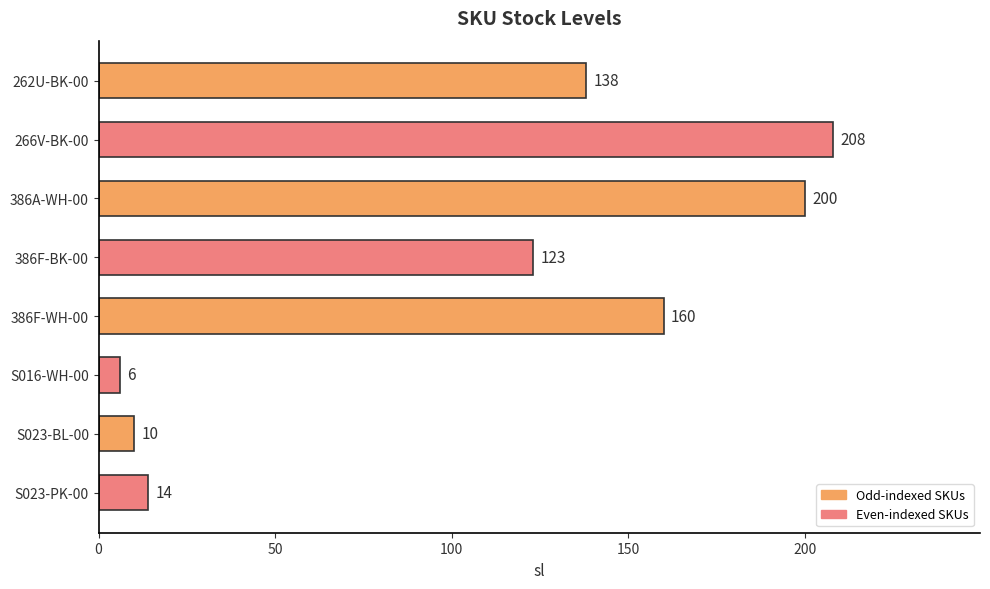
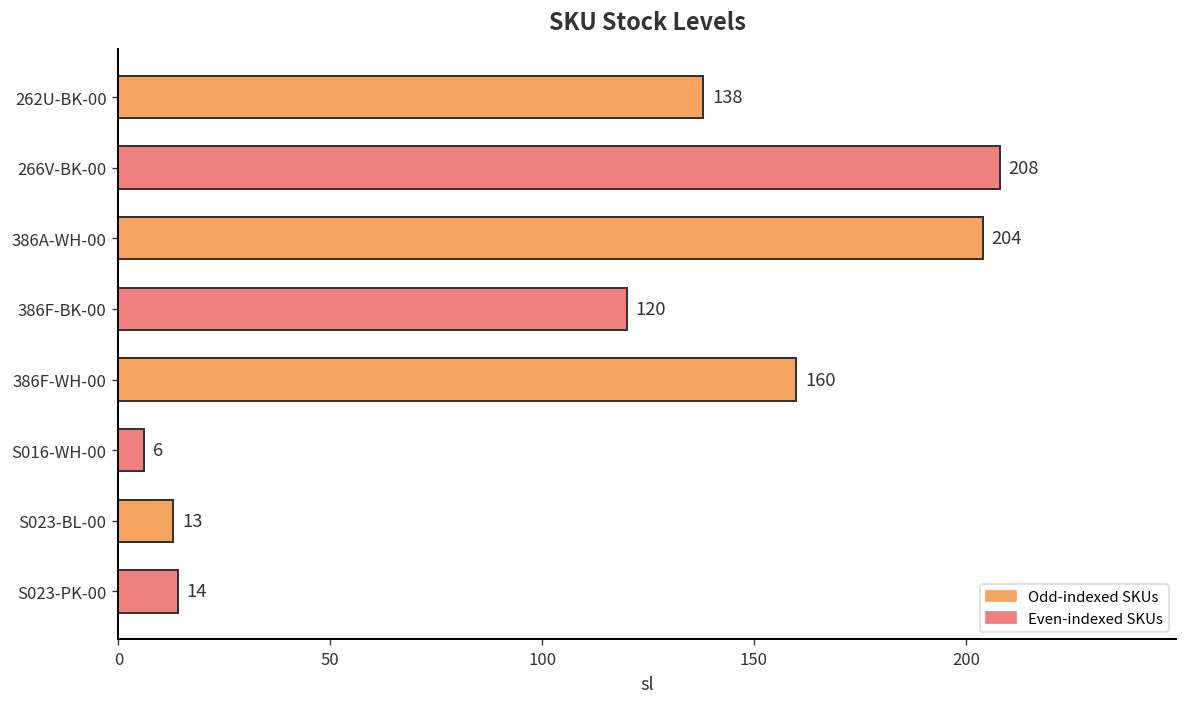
386A-WH-00: 200 -> 204
386F-BK-00: 123 -> 120
S023-BL-00: 10 -> 13
